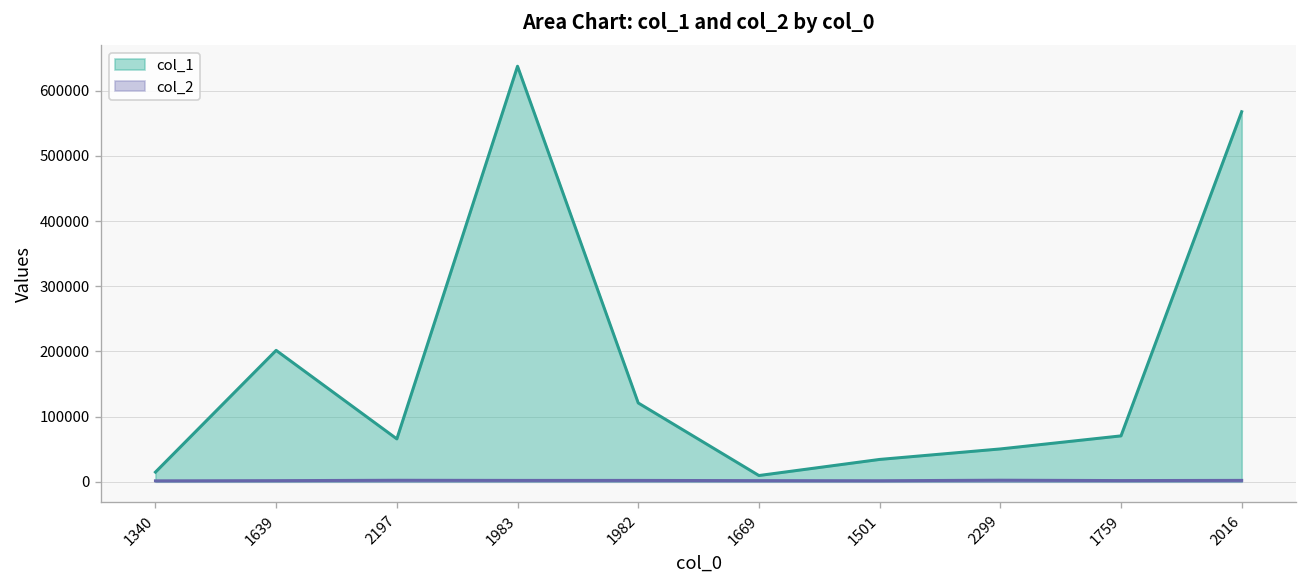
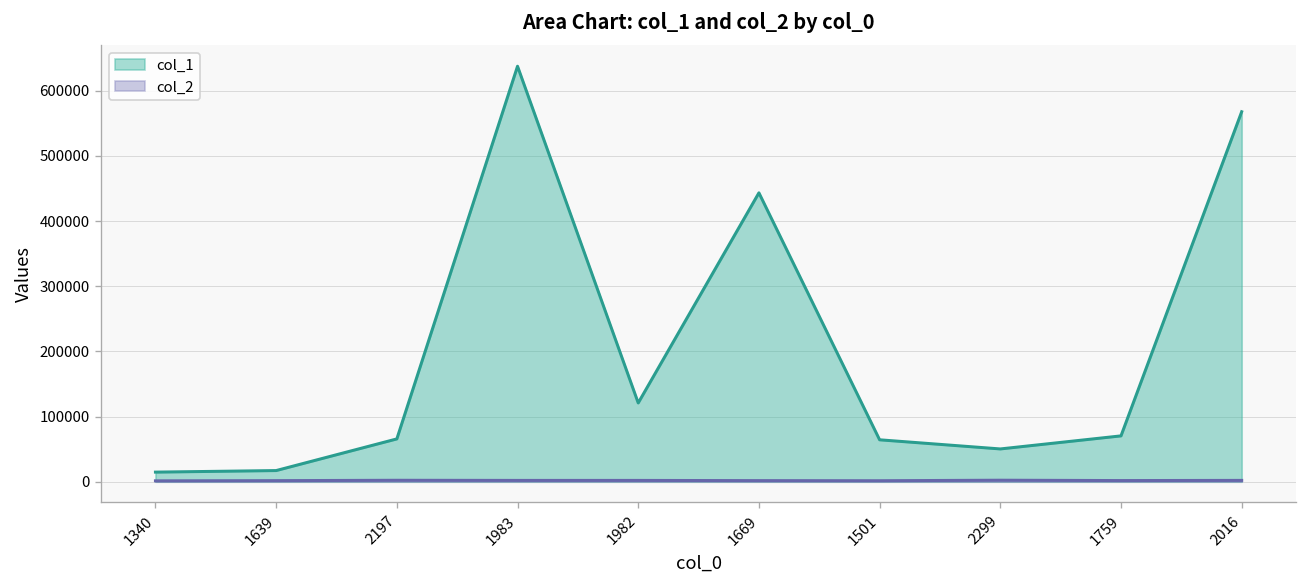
col_1, 1639: 200000 -> 20000
col_1, 1669: 10000 -> 440000
col_1, 1501: 30000 -> 60000
